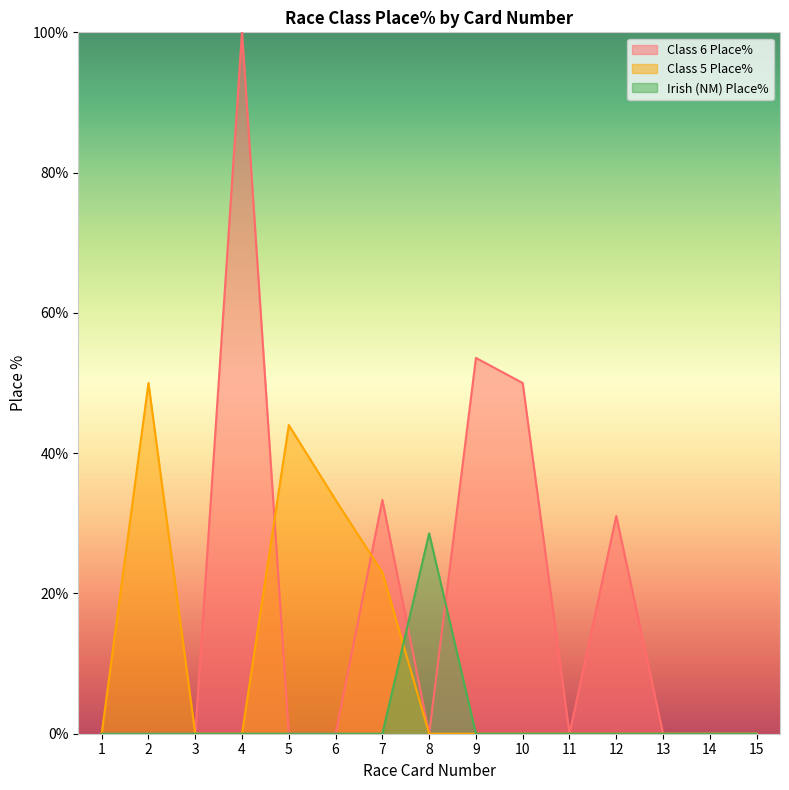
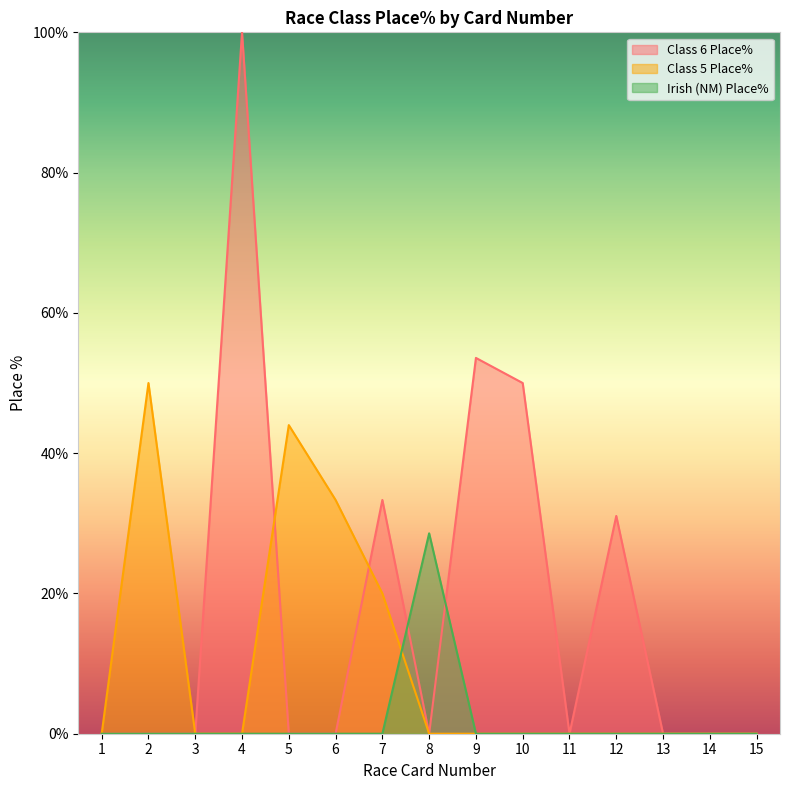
Class 5 Place%, 7: 23% -> 20%
